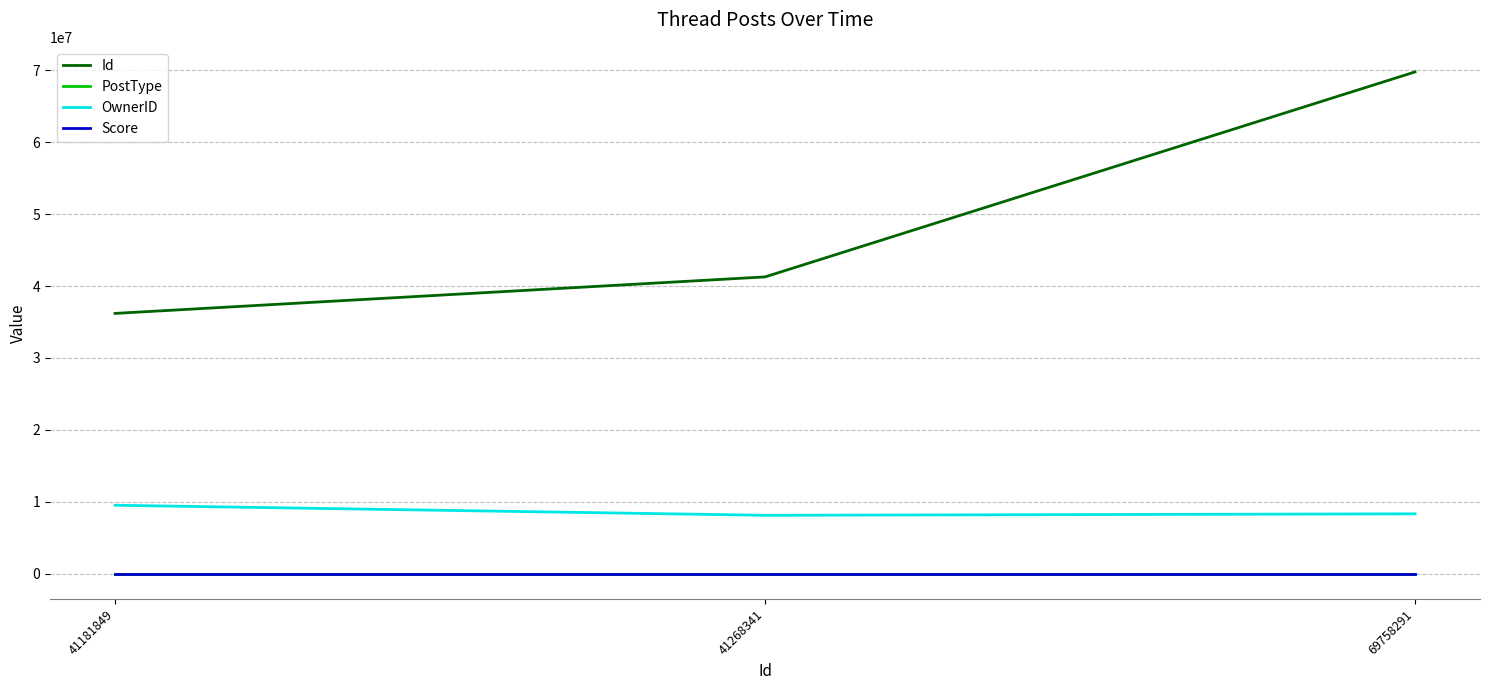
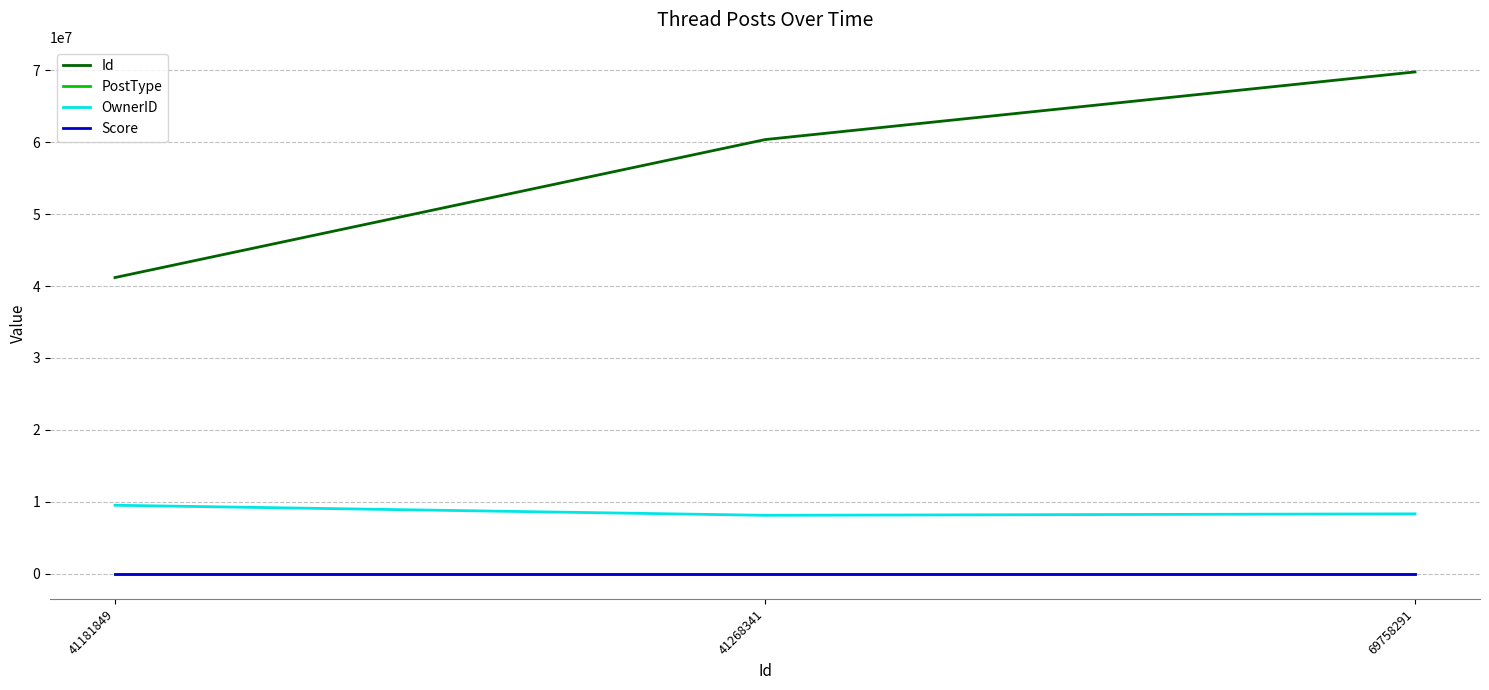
Id, 41181849: 36000000 -> 41000000
Id, 41268341: 41000000 -> 60000000
